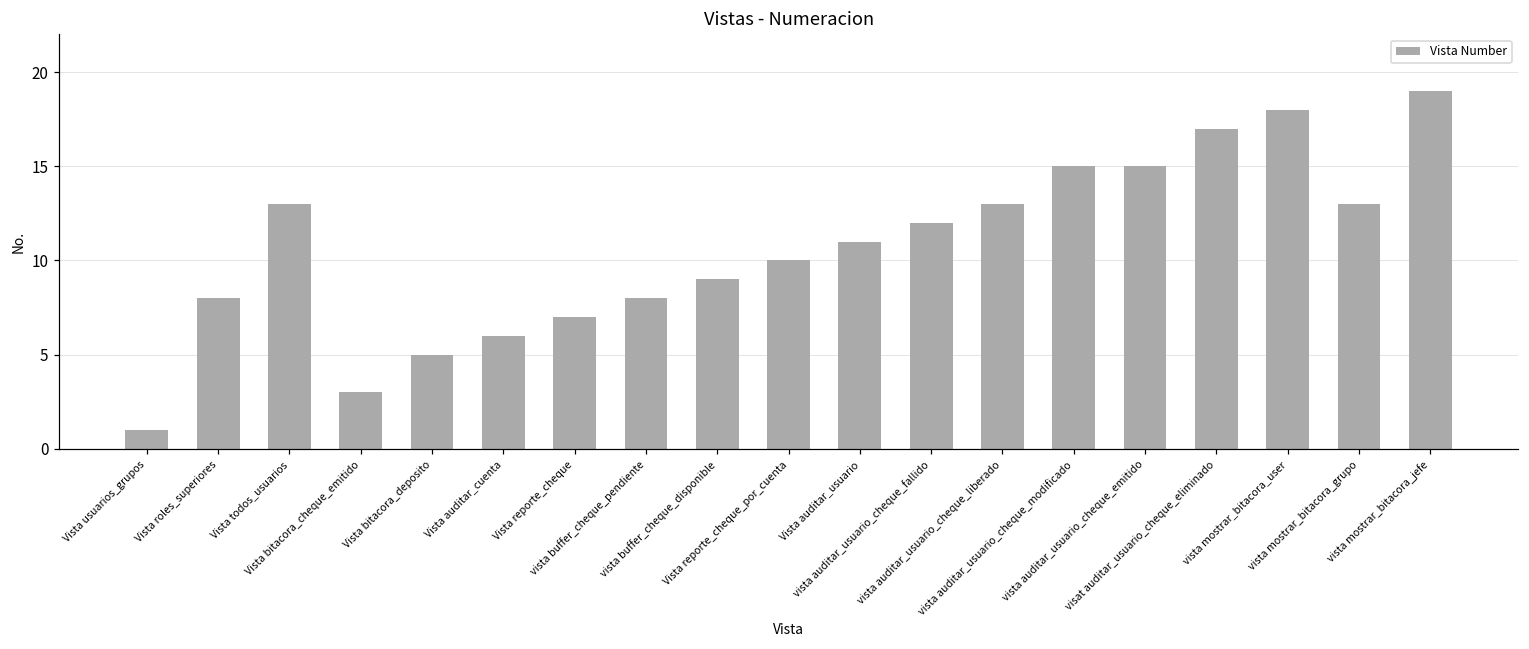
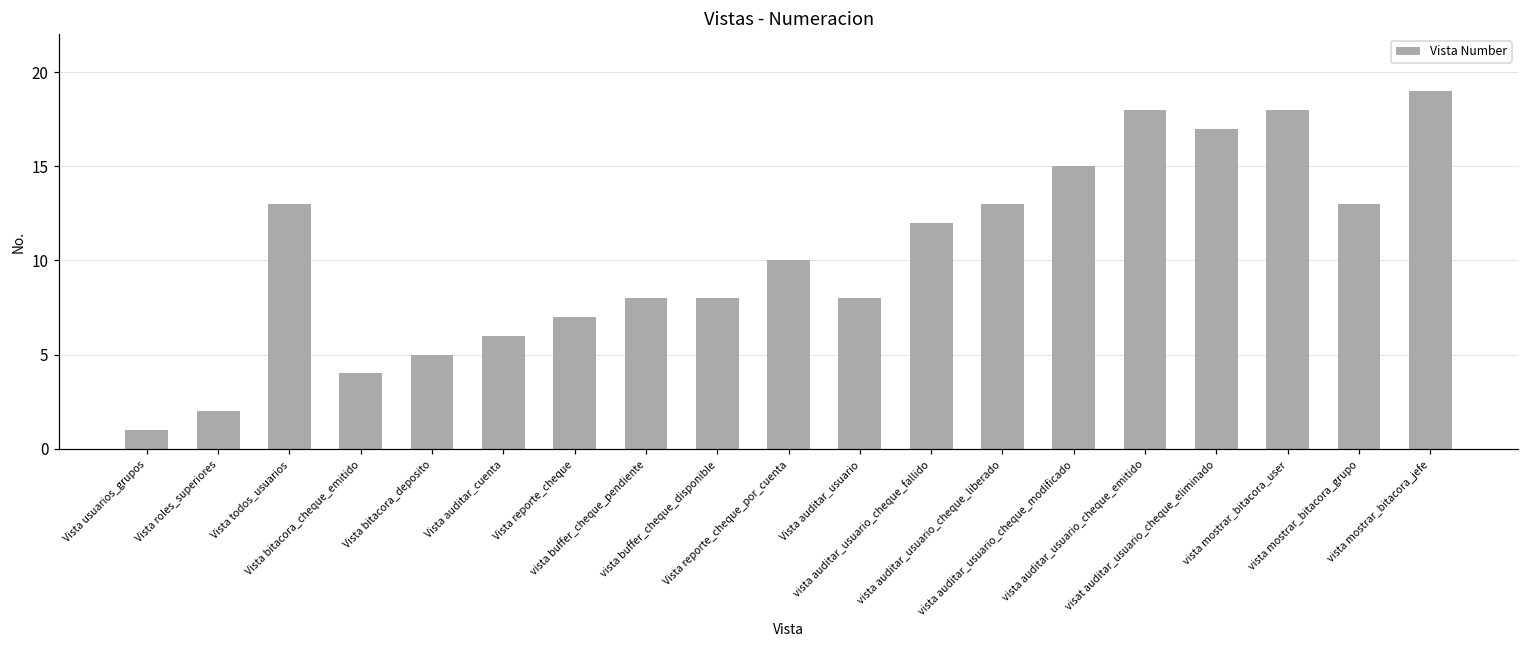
Vista roles_superiores: 8 -> 2
Vista bitacora_cheque_emitido: 3 -> 4
vista buffer_cheque_disponible: 9 -> 8
Vista auditar_usuario: 11 -> 8
vista auditar_usuario_cheque_emitido: 15 -> 18
